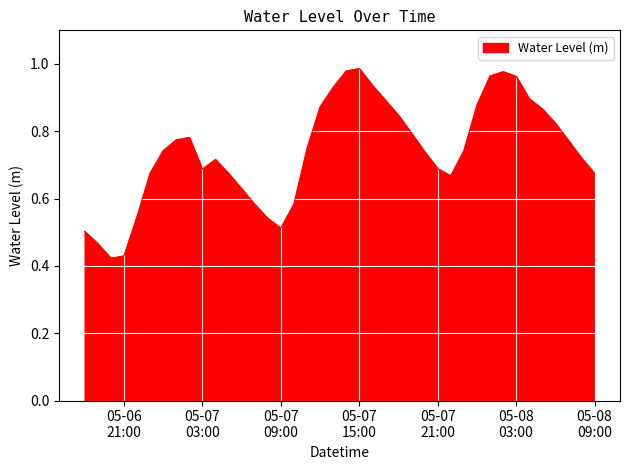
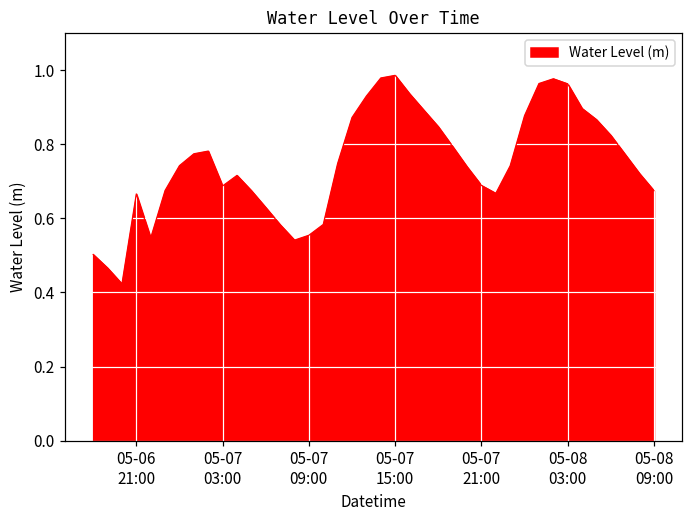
05-06 21:00: 0.43 -> 0.67
05-07 09:00: 0.51 -> 0.55
